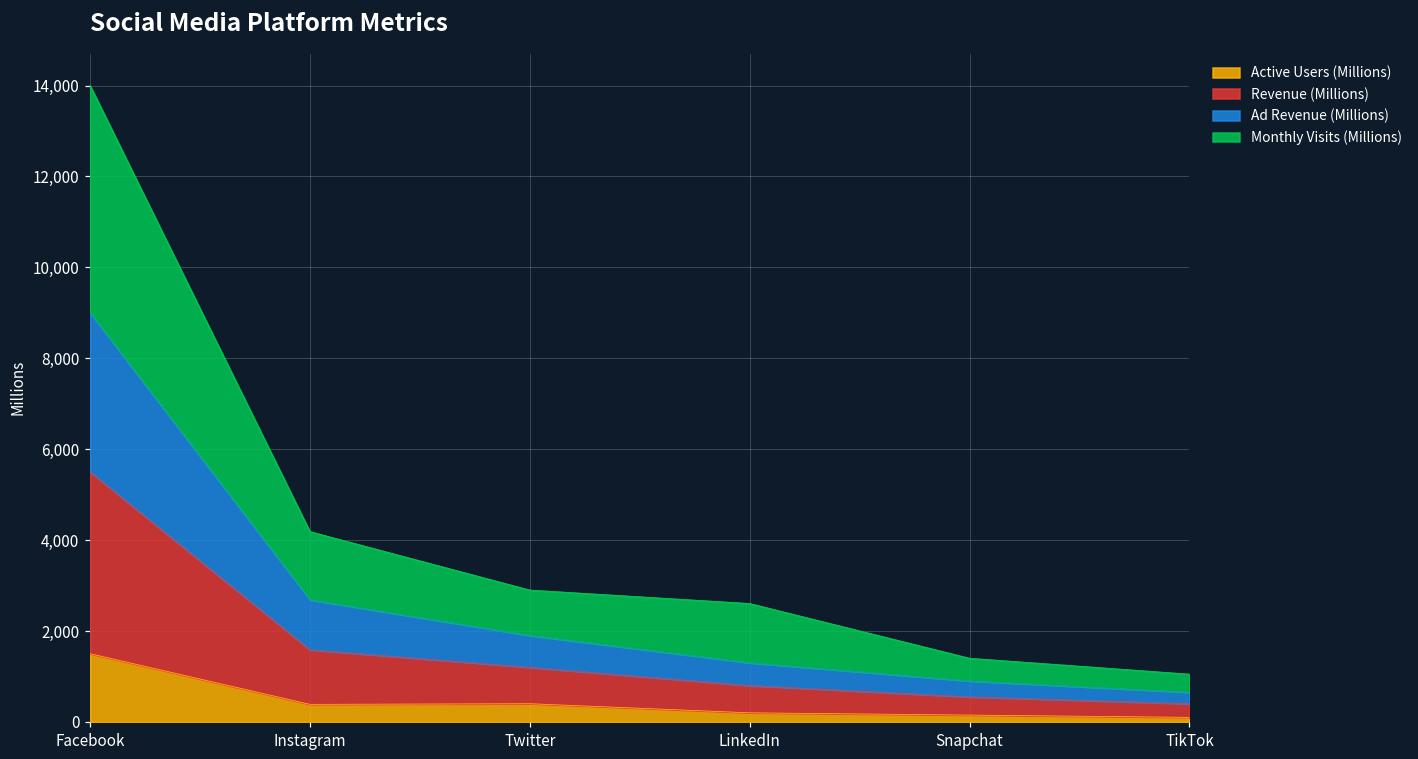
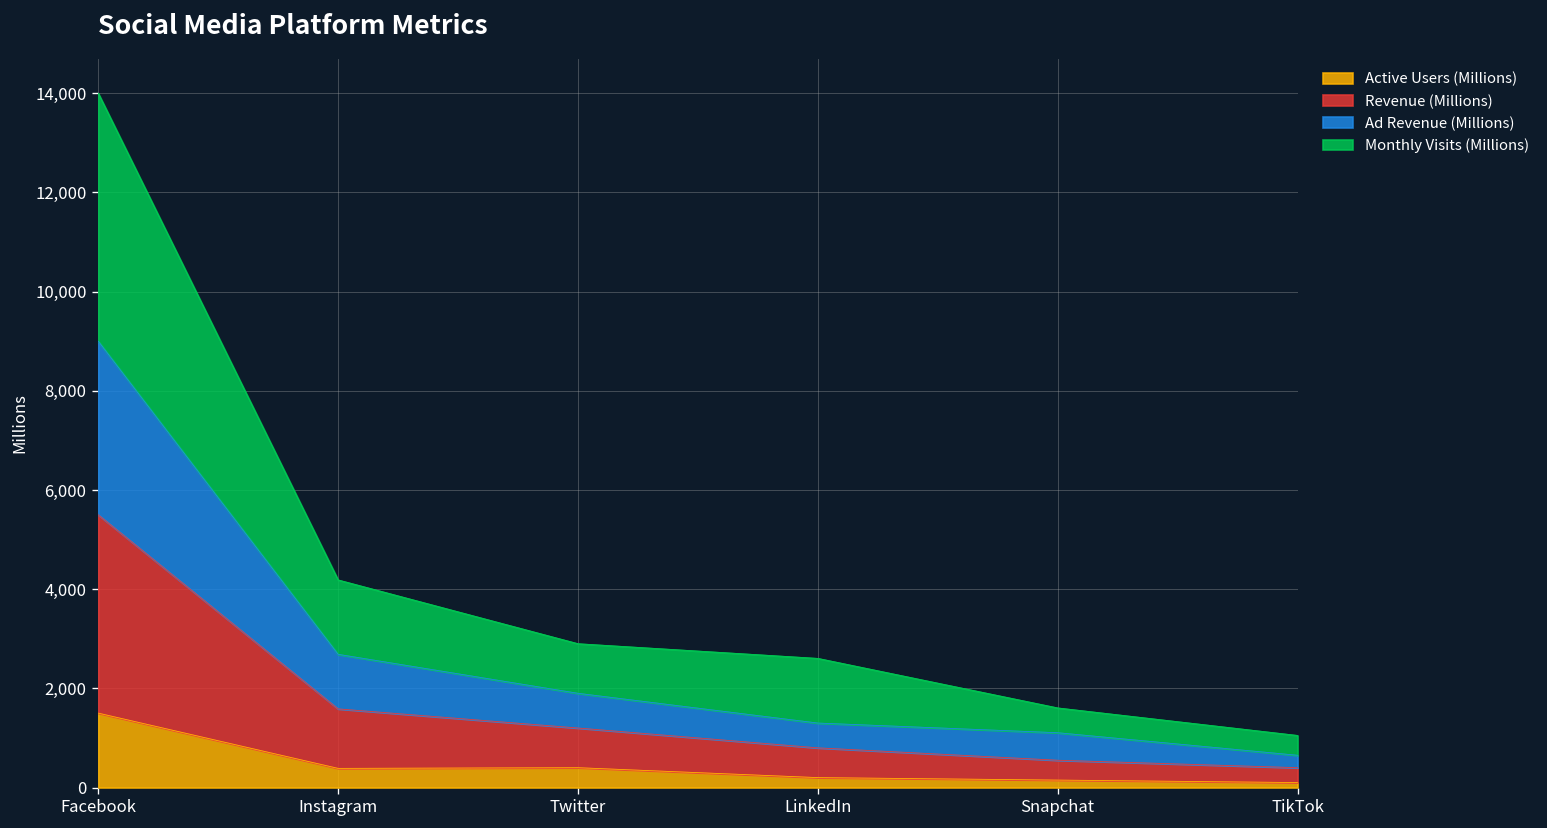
Ad Revenue (Millions), Snapchat: 400 -> 600
